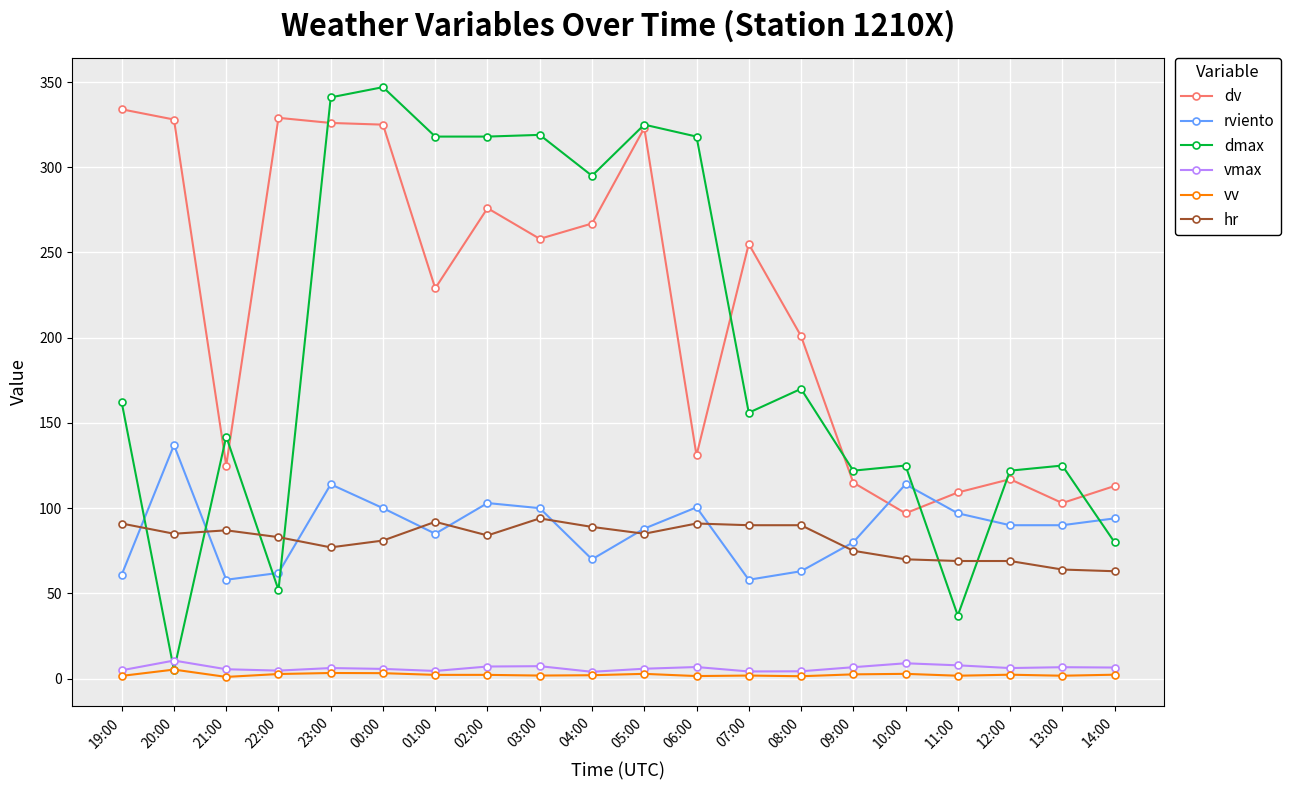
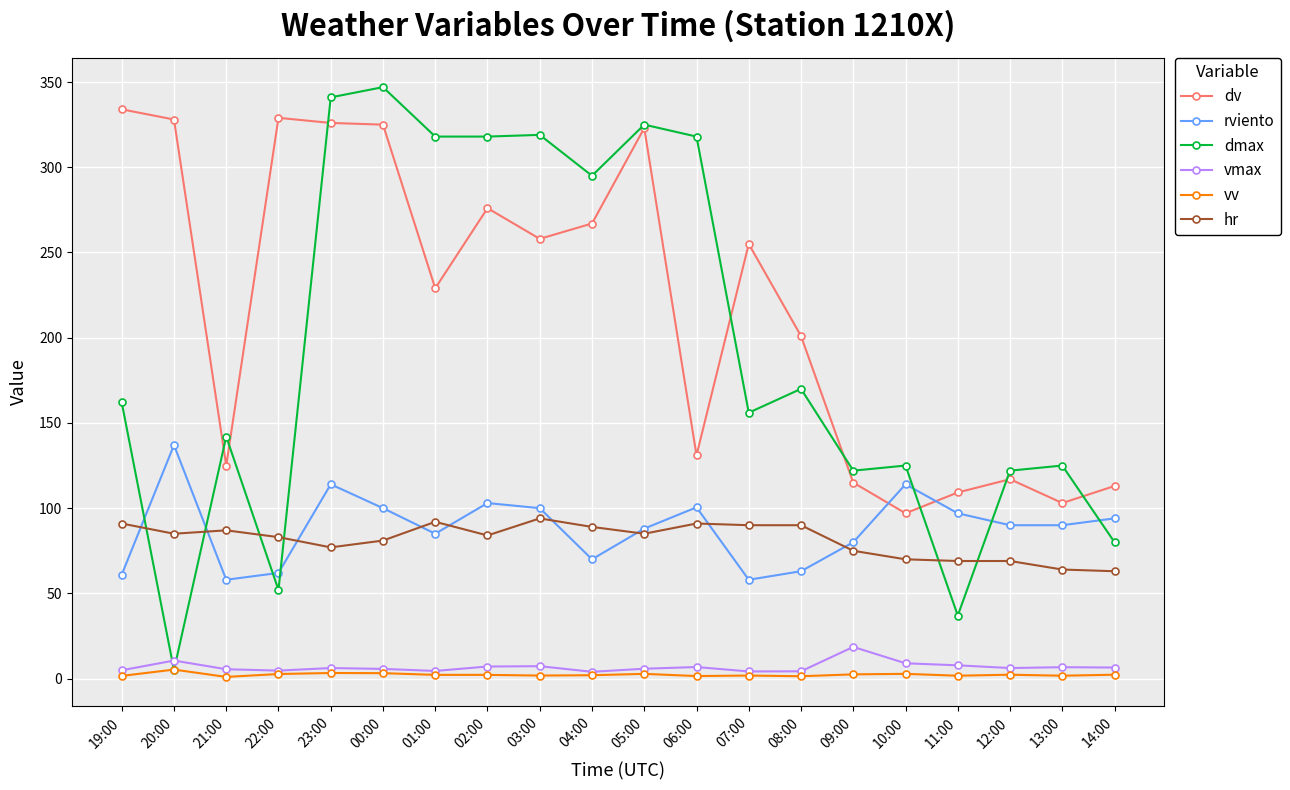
vmax, 09:00: 7 -> 19
